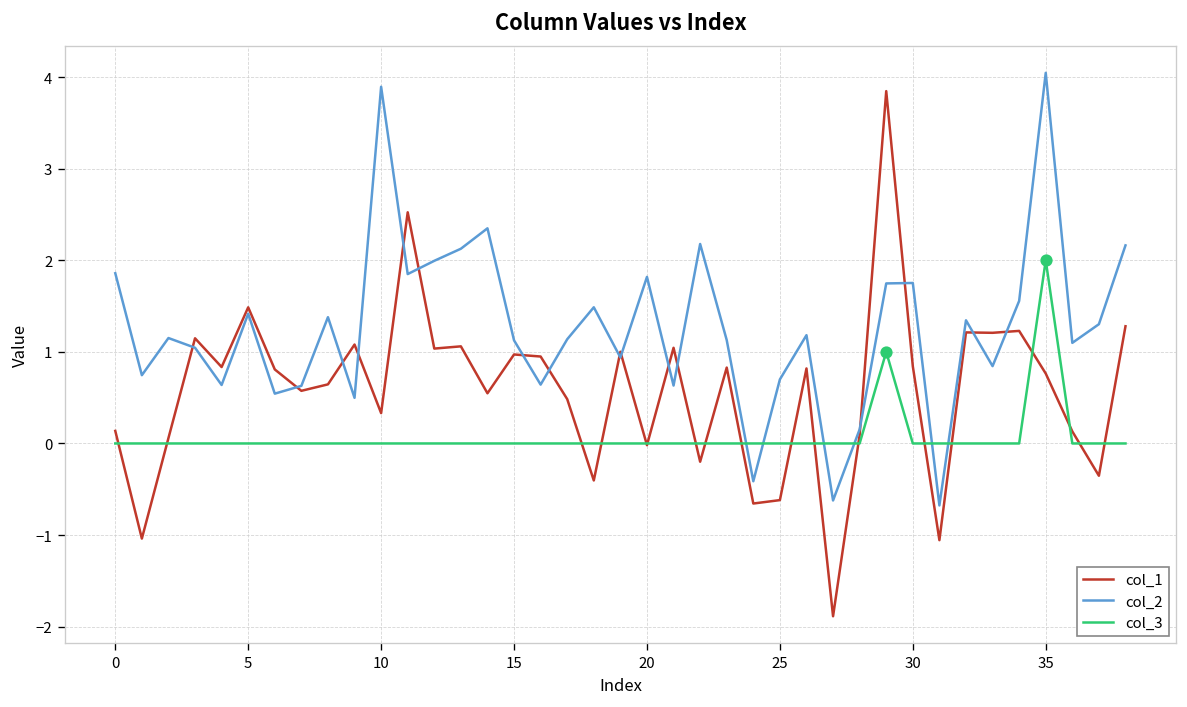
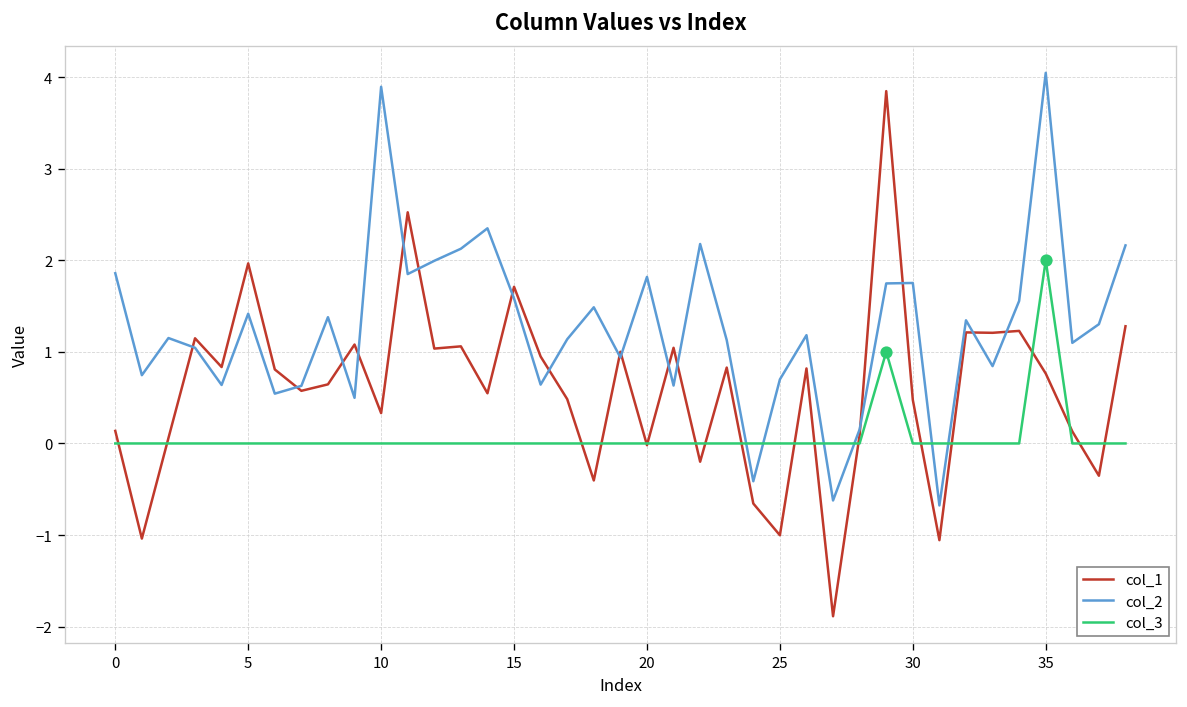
col_1, 5: 1.5 -> 2.0
col_1, 15: 1.0 -> 1.7
col_2, 15: 1.1 -> 1.6
col_1, 25: -0.6 -> -1.0
col_1, 30: 0.8 -> 0.5
